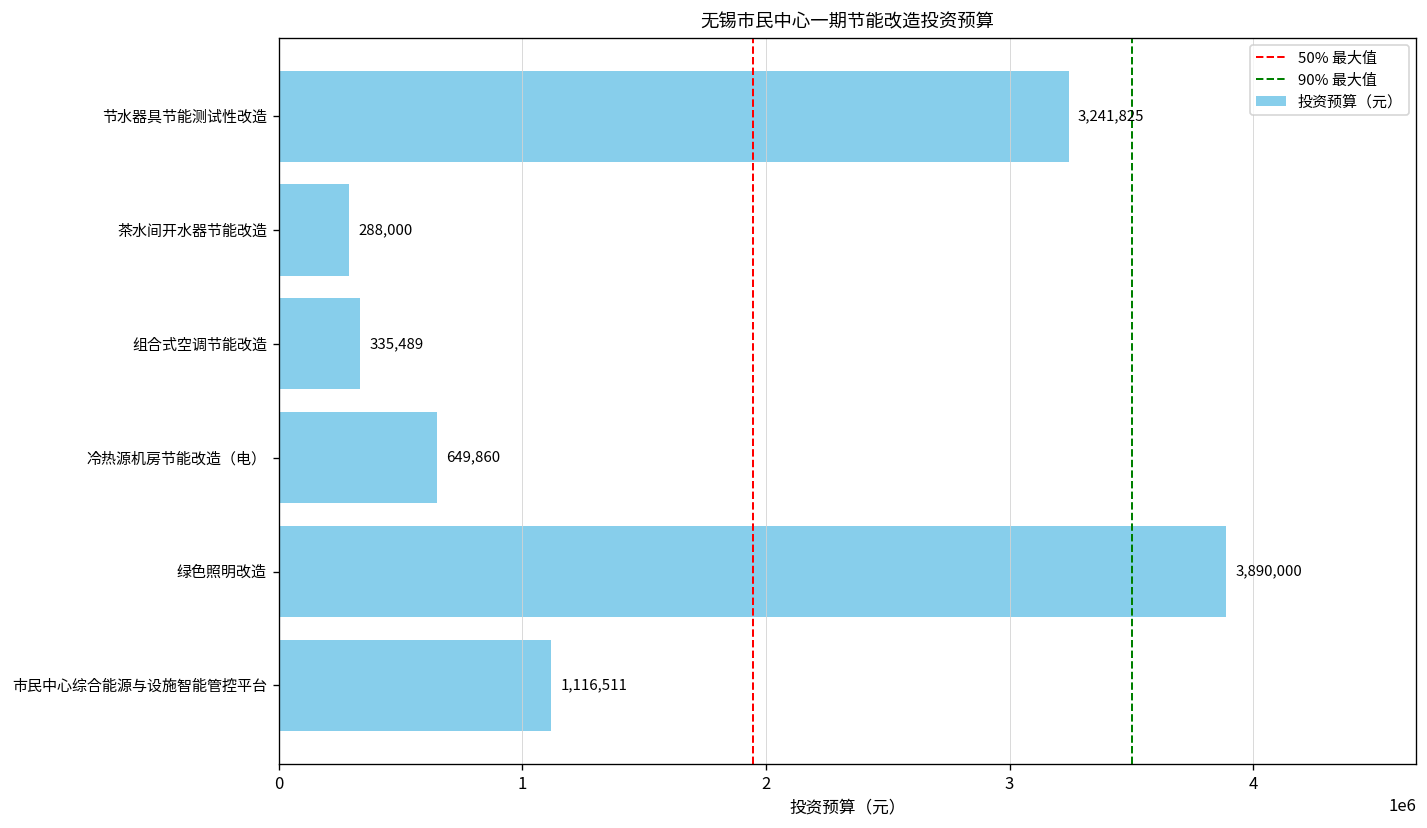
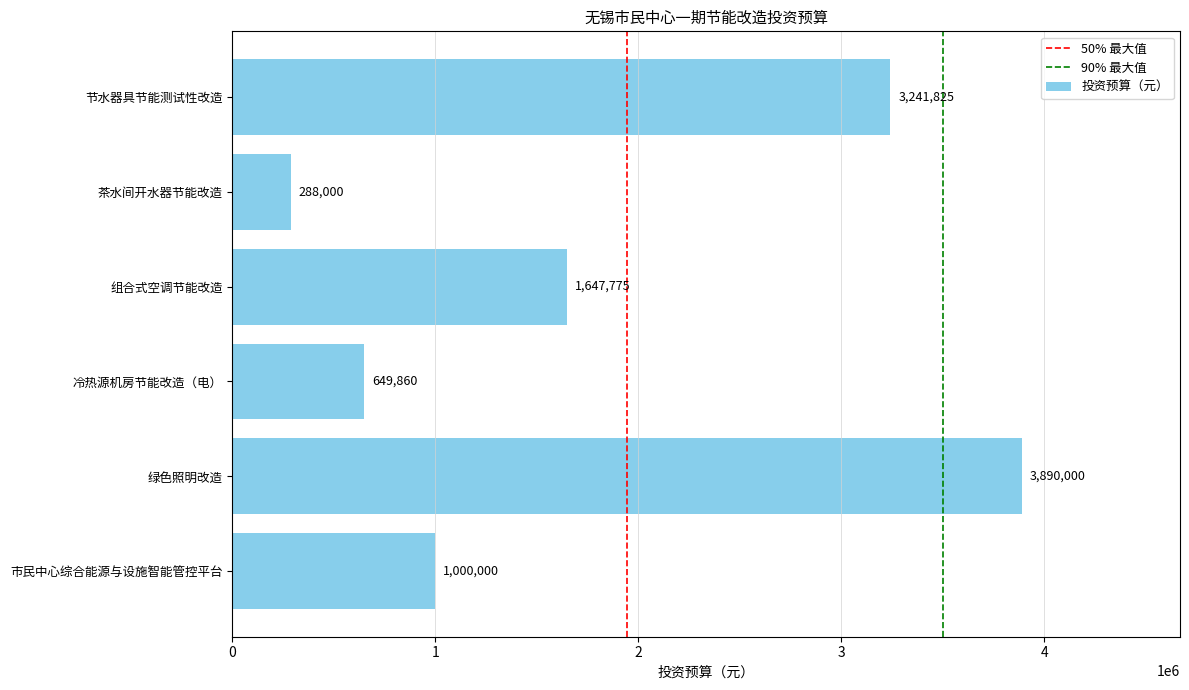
组合式空调节能改造: 335,489 -> 1,647,775
市民中心综合能源与设施智能管控平台: 1,116,511 -> 1,000,000
